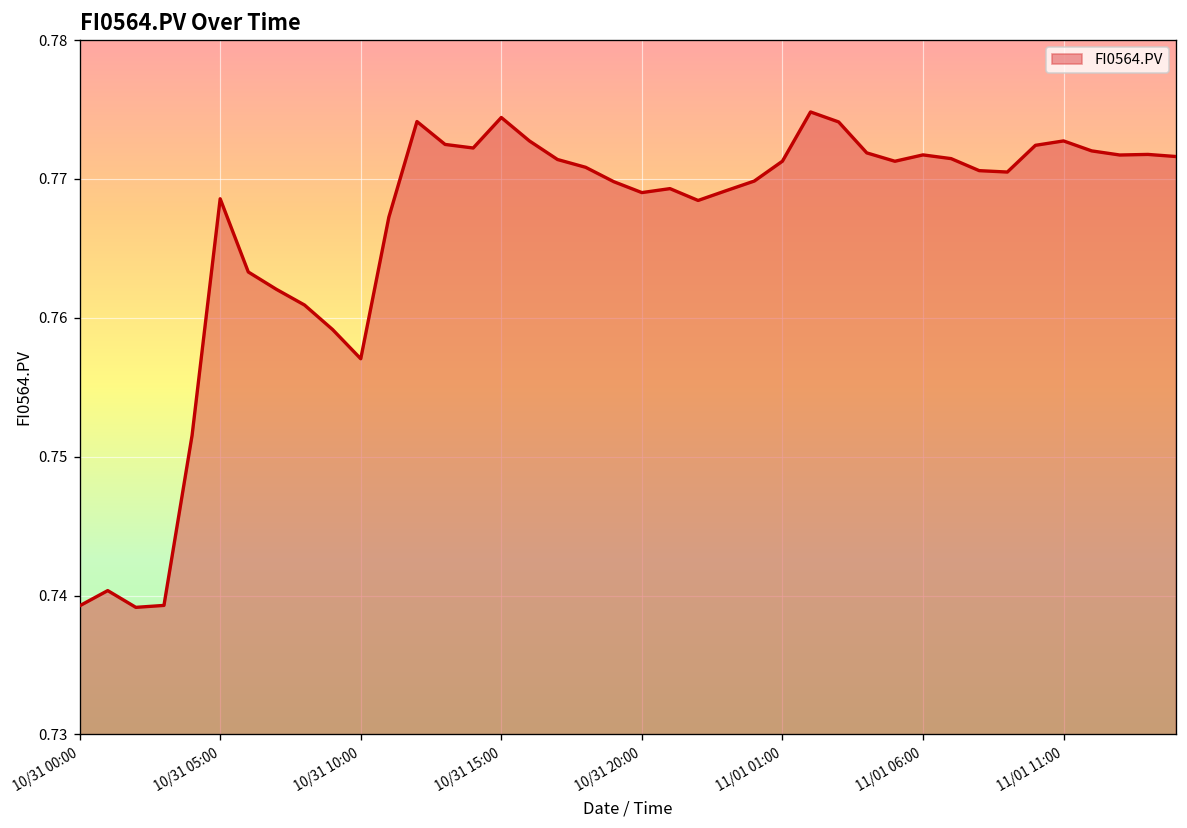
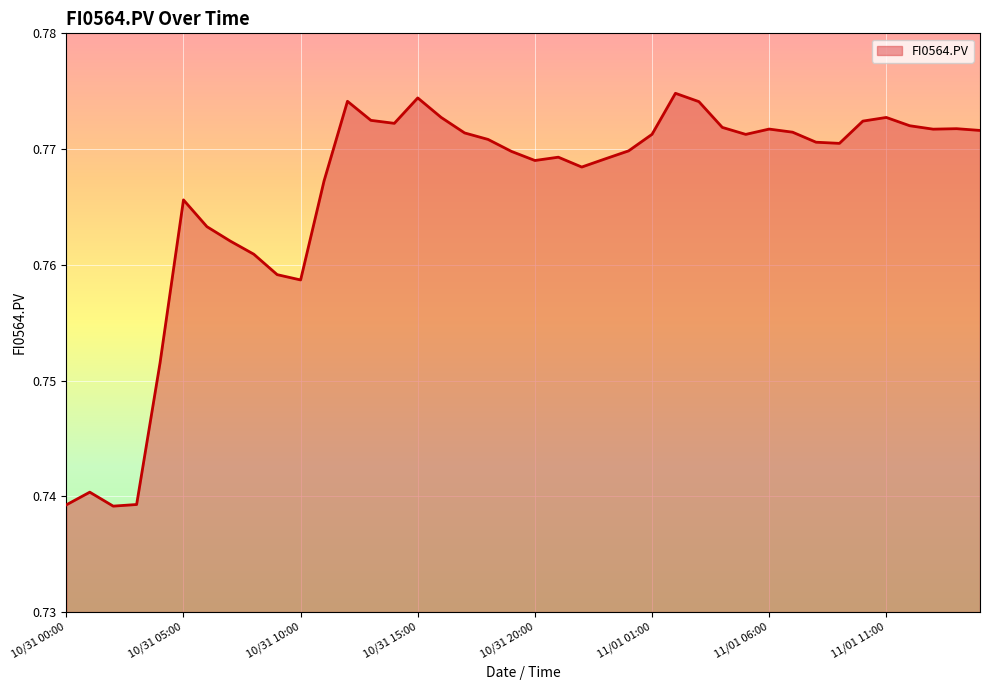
10/31 05:00: 0.7686 -> 0.7656
10/31 10:00: 0.7570 -> 0.7587
